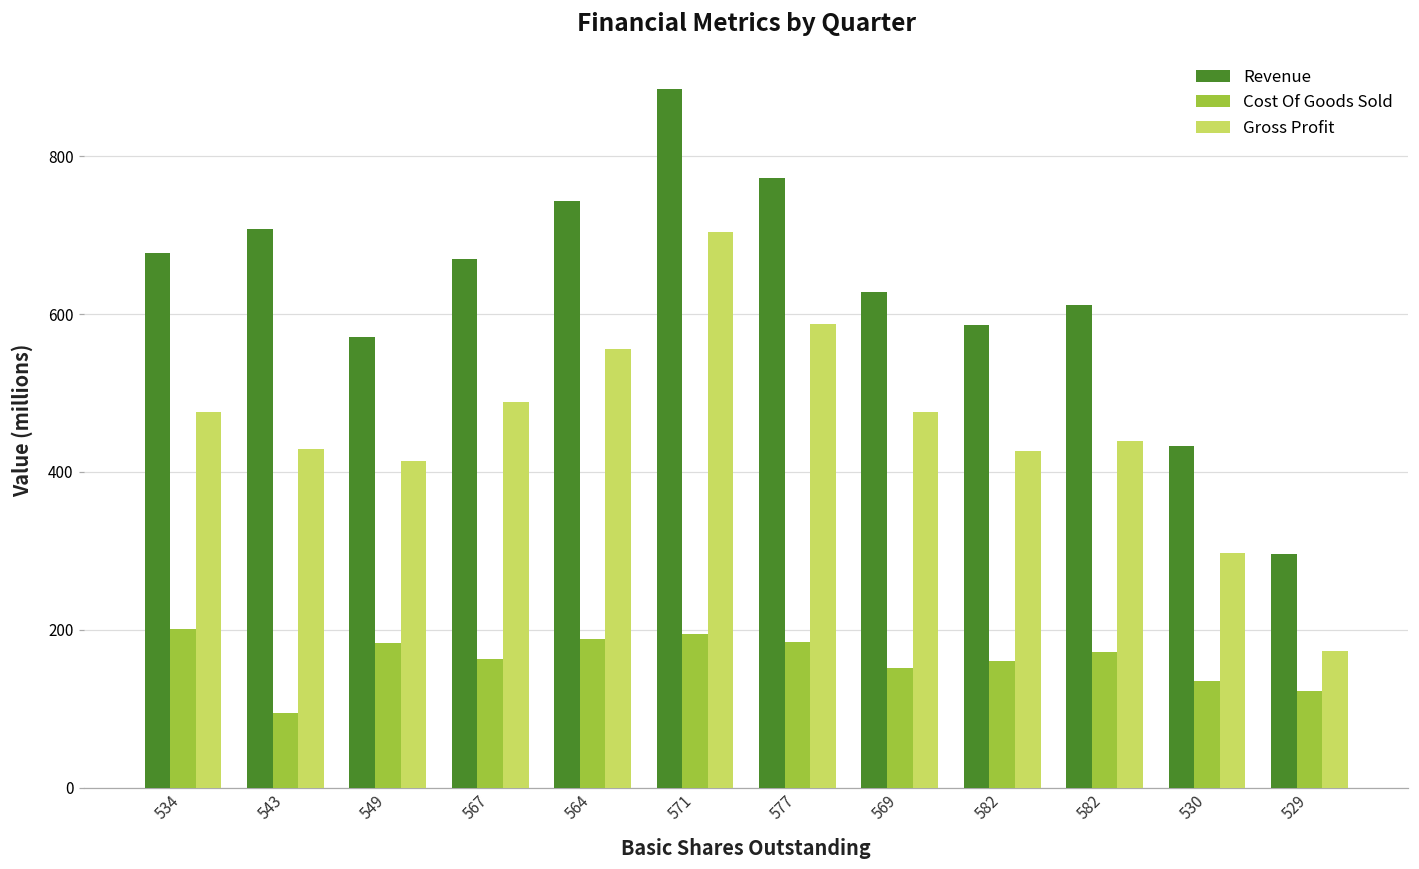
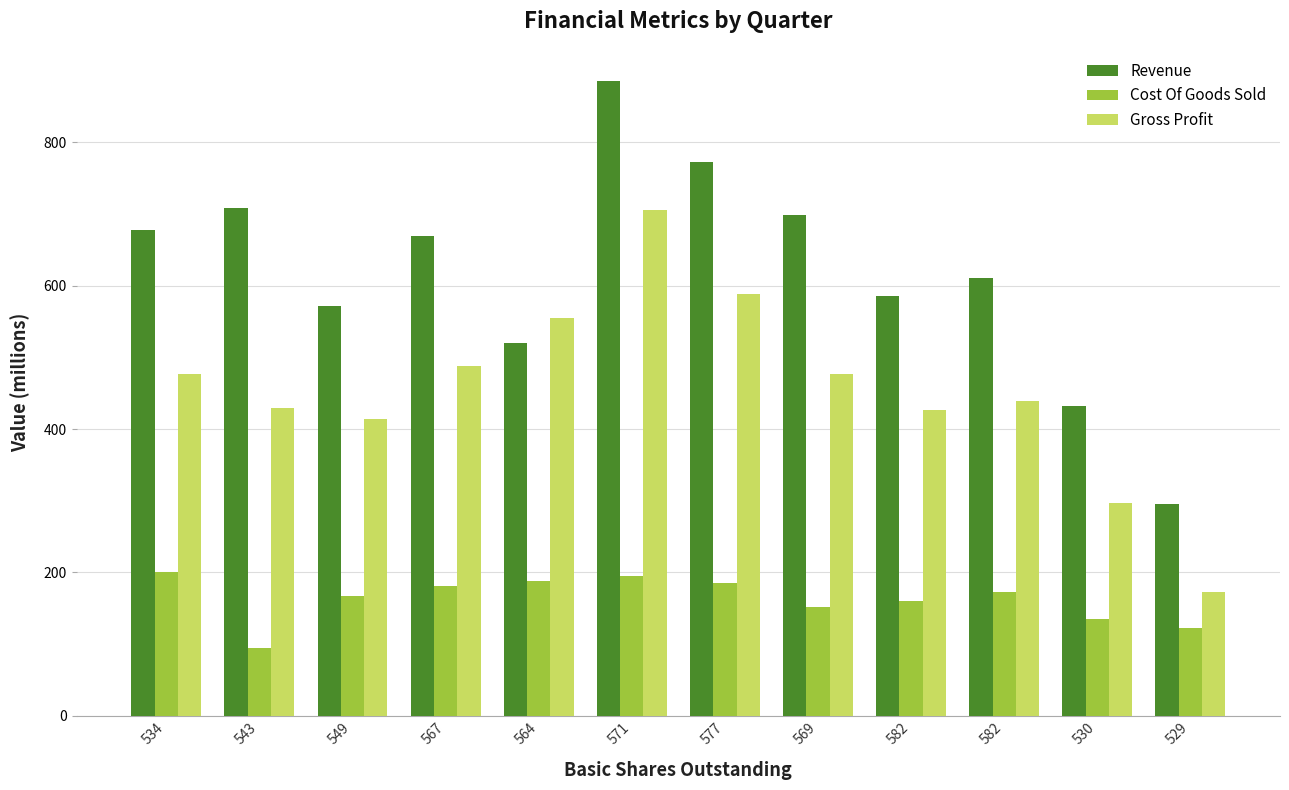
Cost Of Goods Sold, 549: 180 -> 170
Cost Of Goods Sold, 567: 160 -> 180
Revenue, 564: 740 -> 520
Revenue, 569: 630 -> 700
